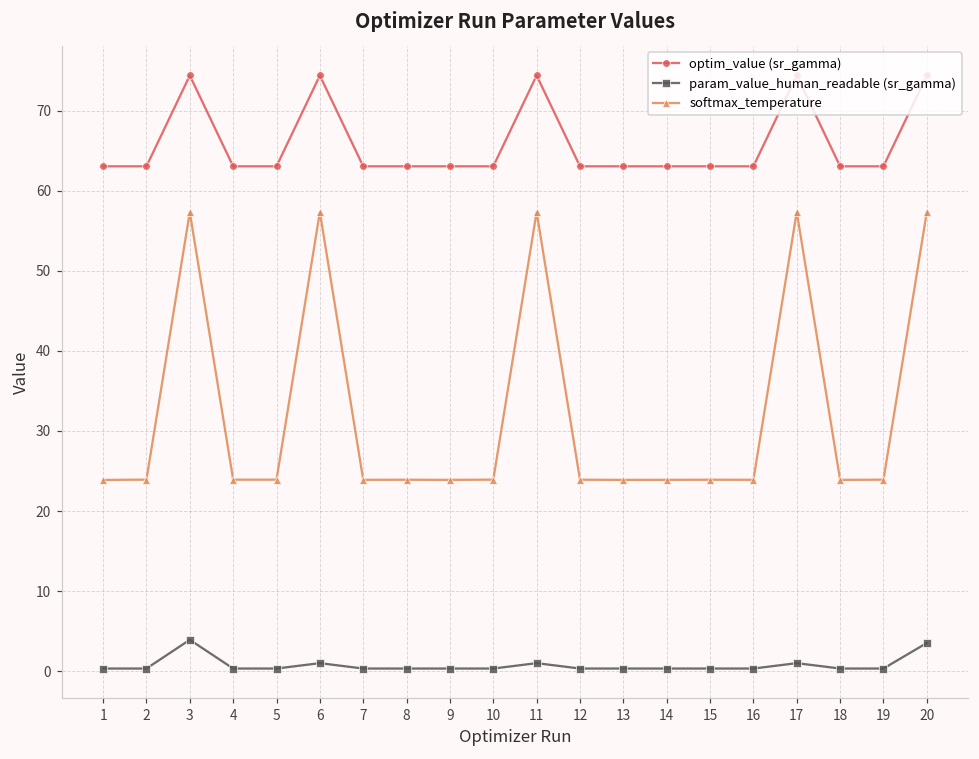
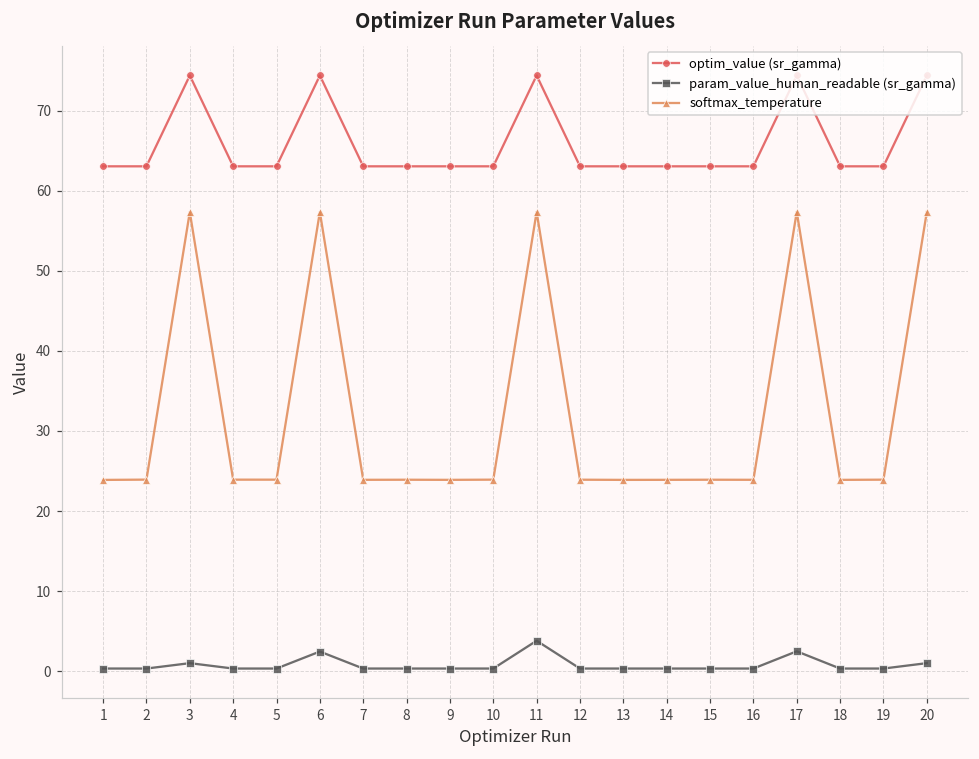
param_value_human_readable (sr_gamma), 3: 4 -> 1
param_value_human_readable (sr_gamma), 6: 1 -> 2
param_value_human_readable (sr_gamma), 11: 1 -> 4
param_value_human_readable (sr_gamma), 17: 1 -> 2
param_value_human_readable (sr_gamma), 20: 4 -> 1
